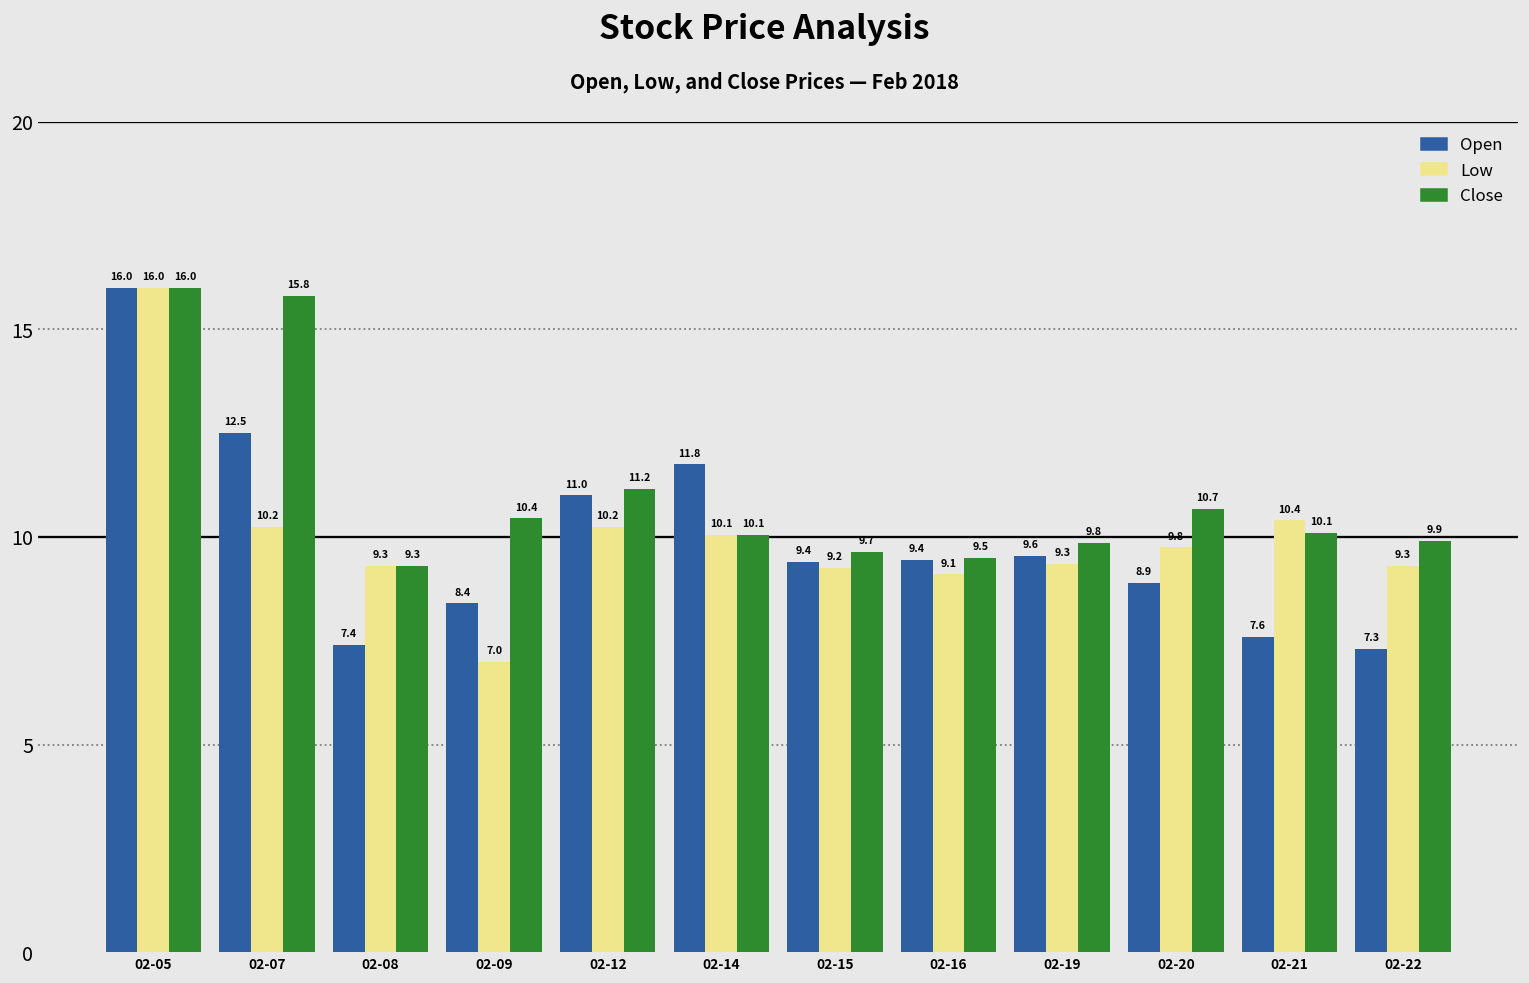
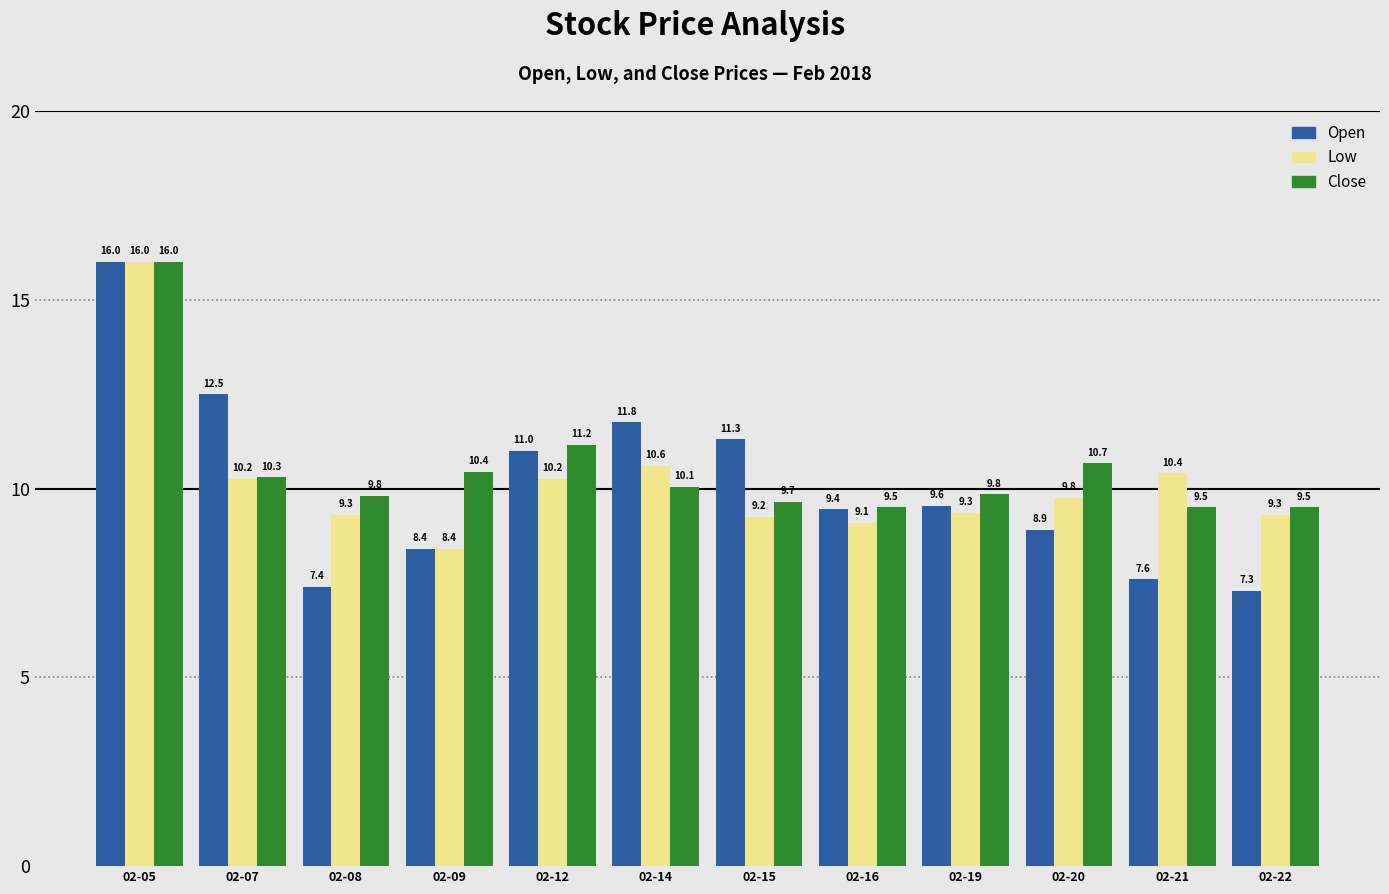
Close, 02-07: 15.8 -> 10.3
Close, 02-08: 9.3 -> 9.8
Low, 02-09: 7.0 -> 8.4
Low, 02-14: 10.1 -> 10.6
Open, 02-15: 9.4 -> 11.3
Close, 02-21: 10.1 -> 9.5
Close, 02-22: 9.9 -> 9.5
